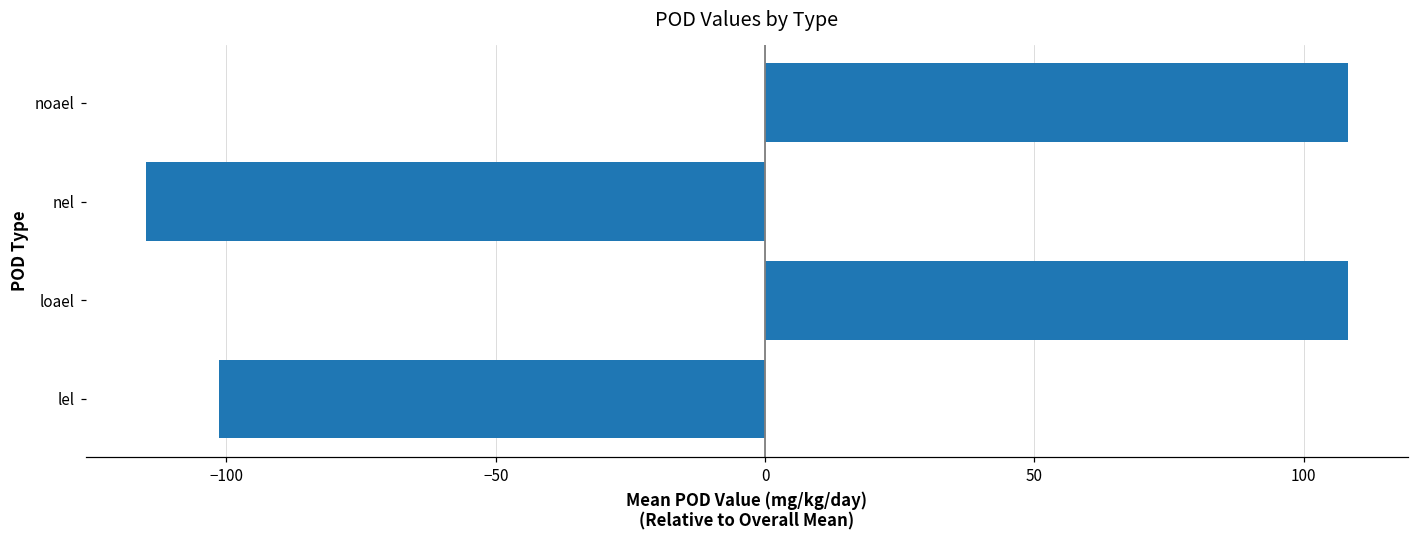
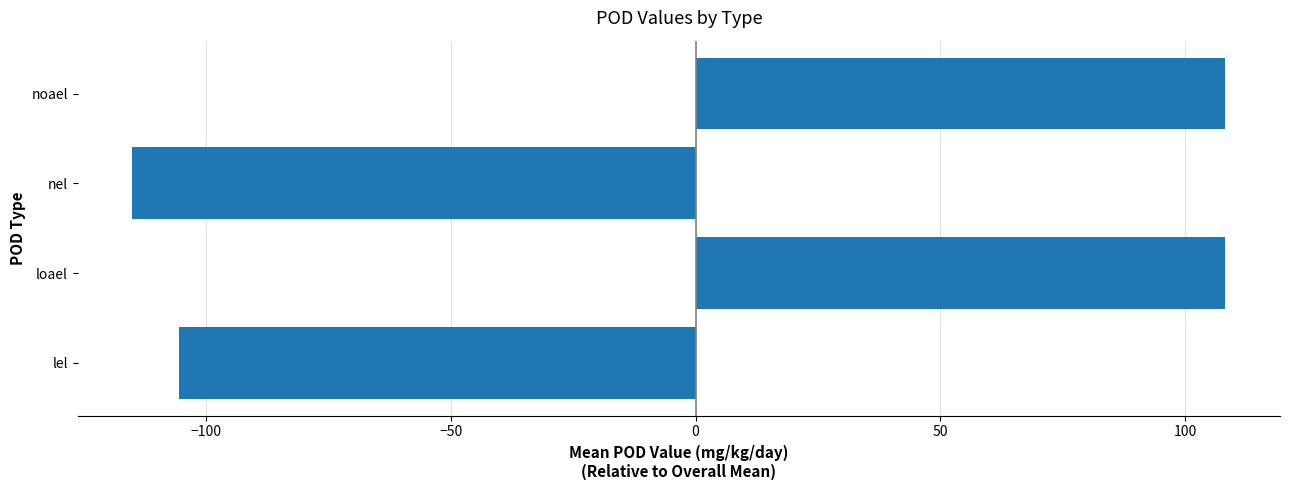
lel: -101 -> -105
